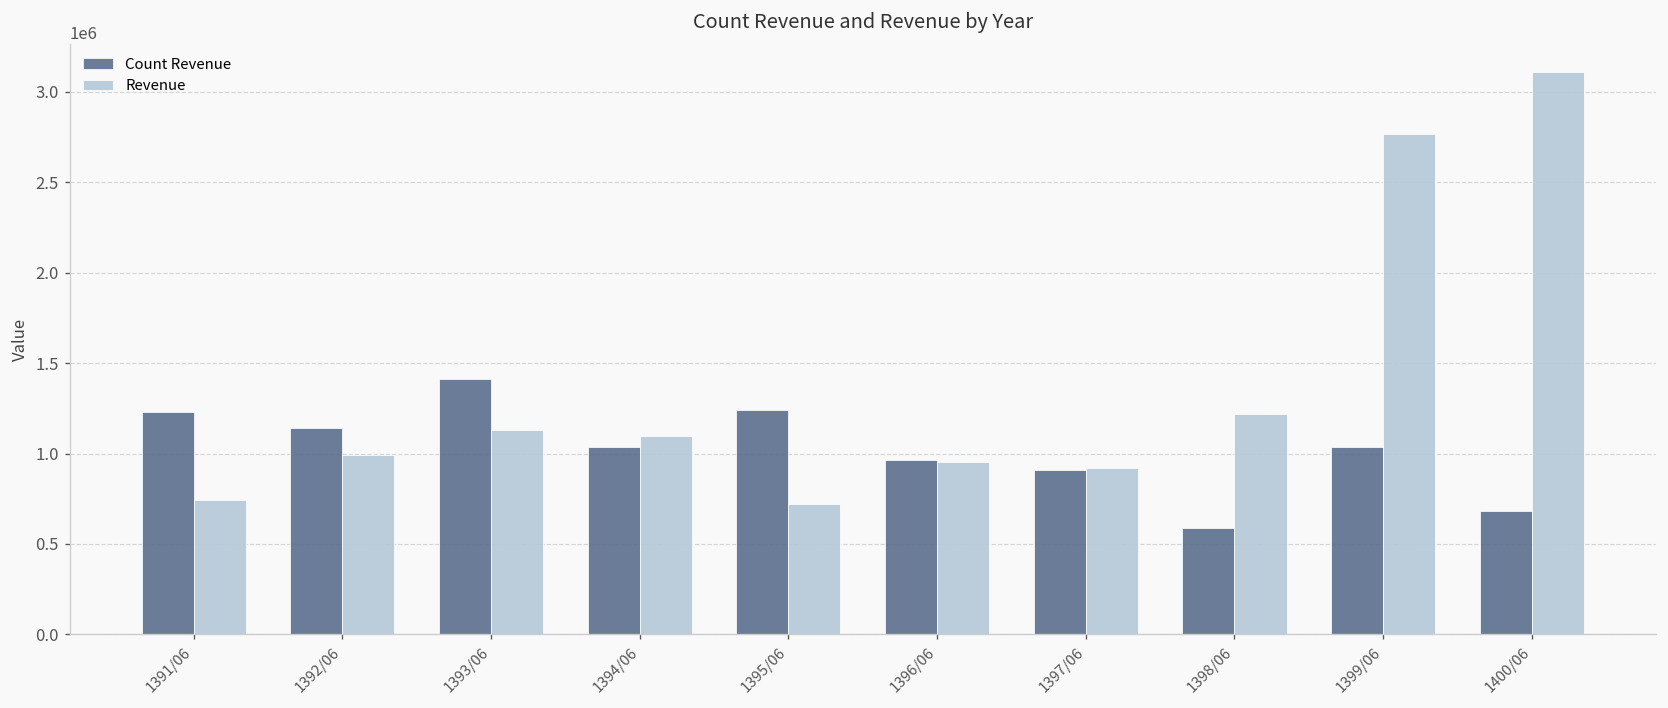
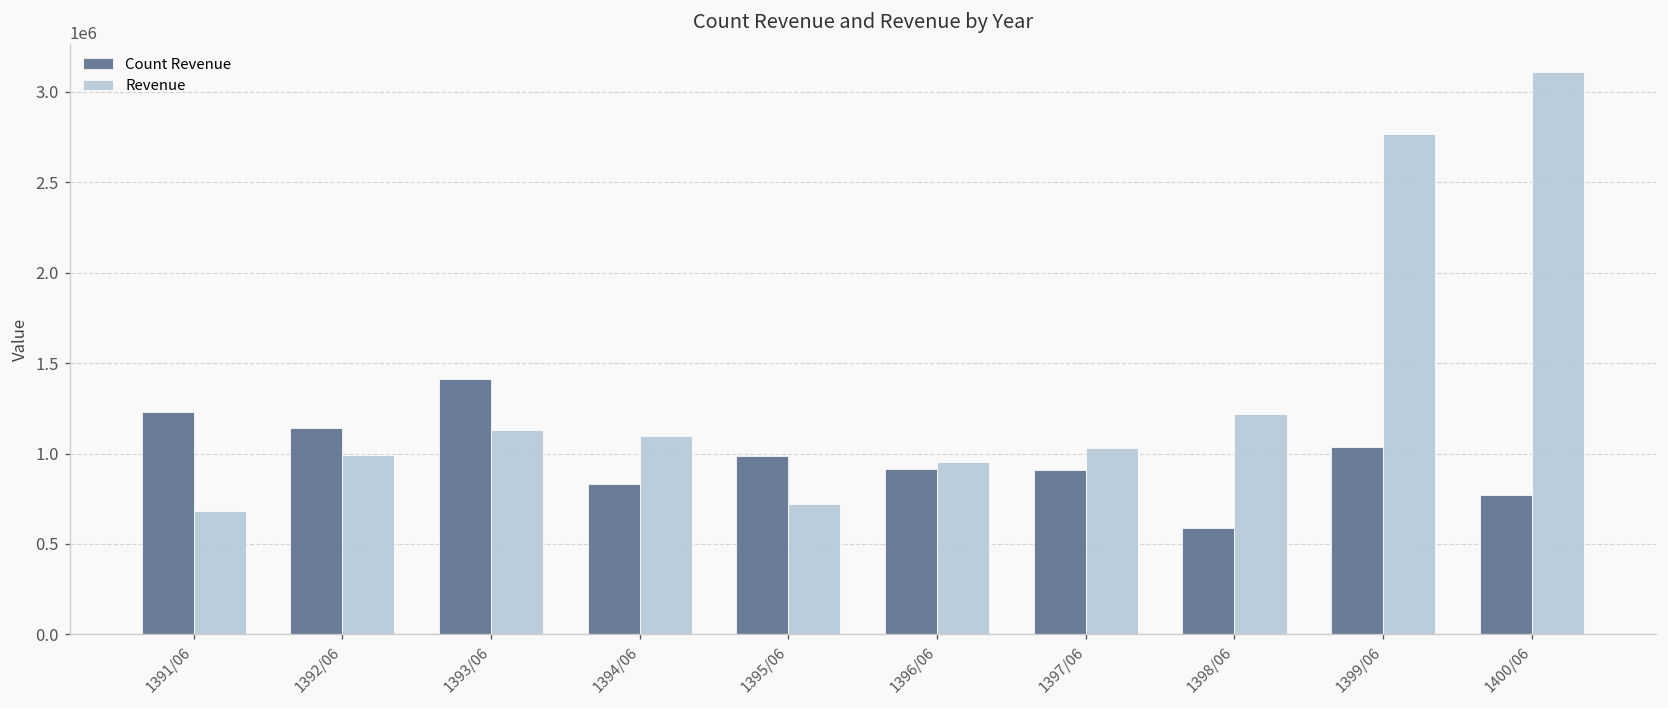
Revenue, 1391/06: 740000 -> 680000
Count Revenue, 1394/06: 1030000 -> 830000
Count Revenue, 1395/06: 1240000 -> 980000
Count Revenue, 1396/06: 970000 -> 910000
Revenue, 1397/06: 920000 -> 1030000
Count Revenue, 1400/06: 680000 -> 770000
